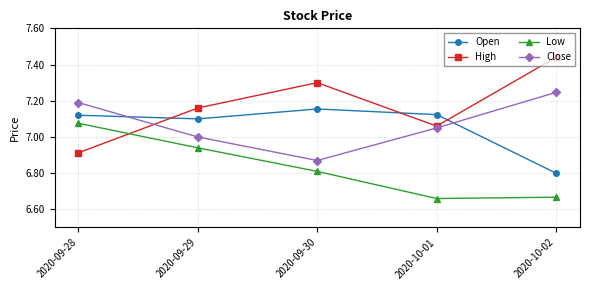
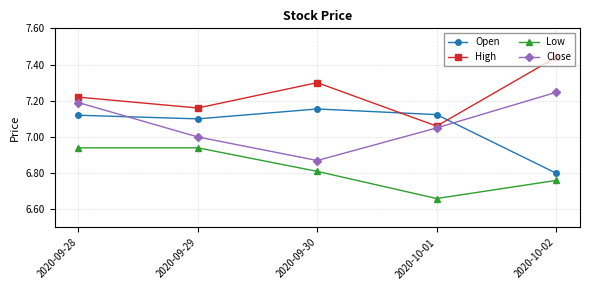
High, 2020-09-28: 6.91 -> 7.22
Low, 2020-09-28: 7.08 -> 6.94
Low, 2020-10-02: 6.67 -> 6.76
